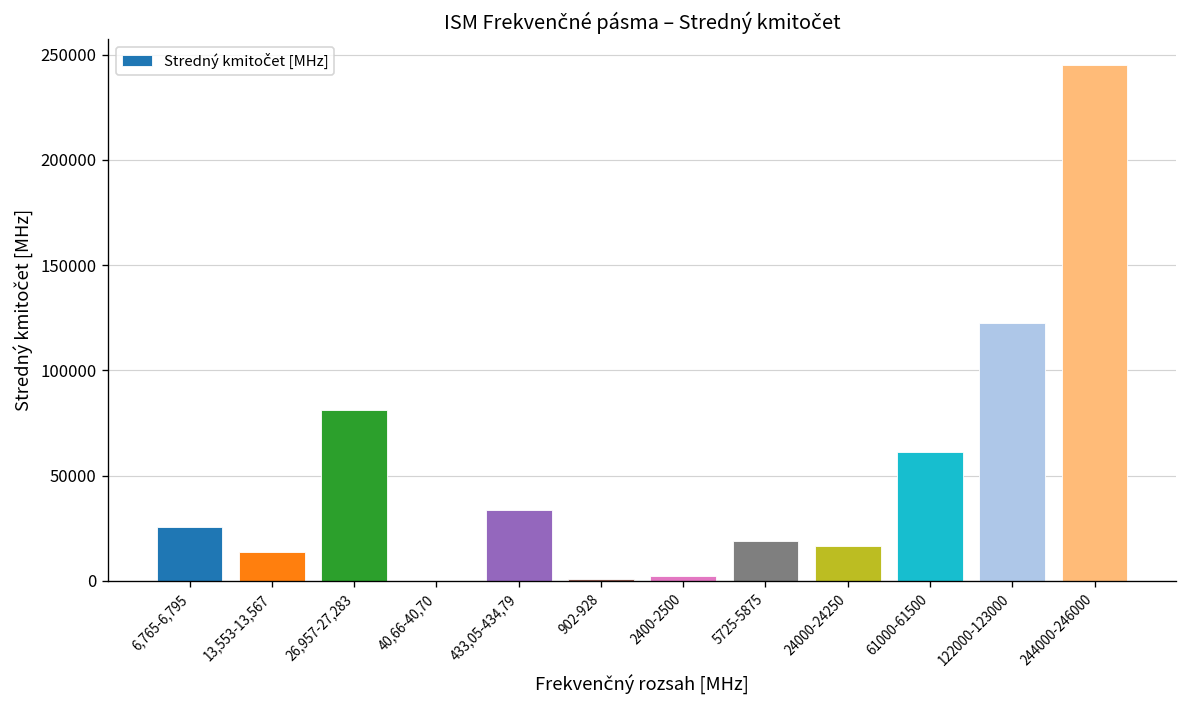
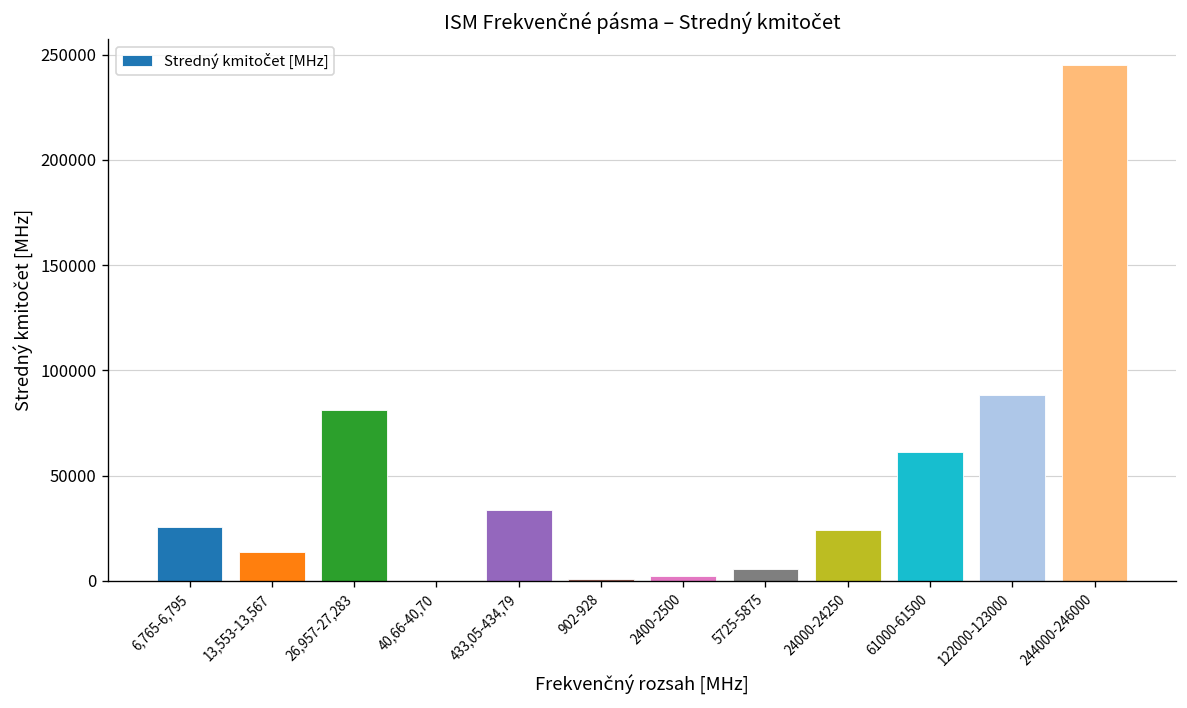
5725-5875: 19000 -> 6000
24000-24250: 17000 -> 24000
122000-123000: 123000 -> 88000
